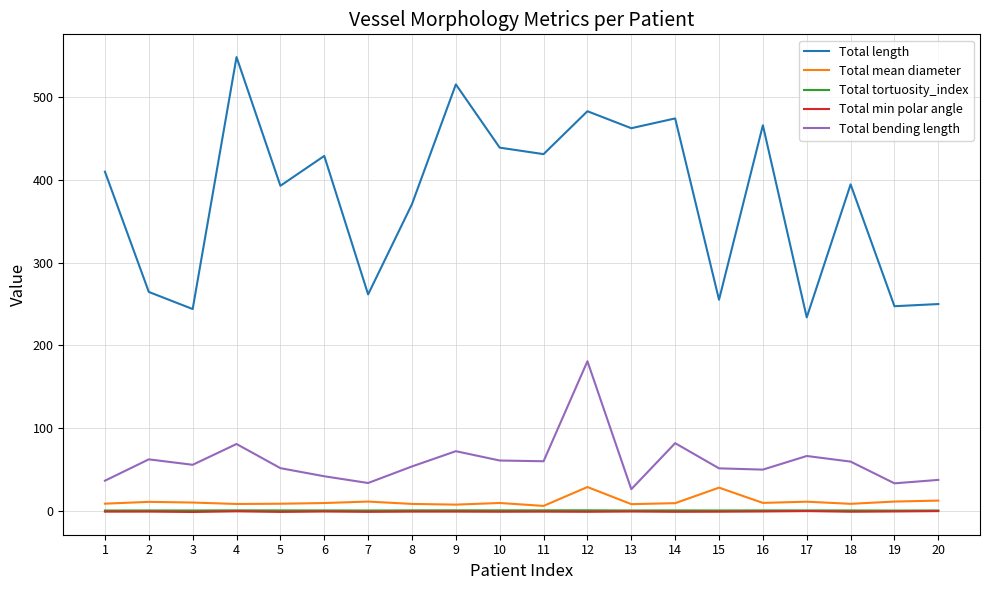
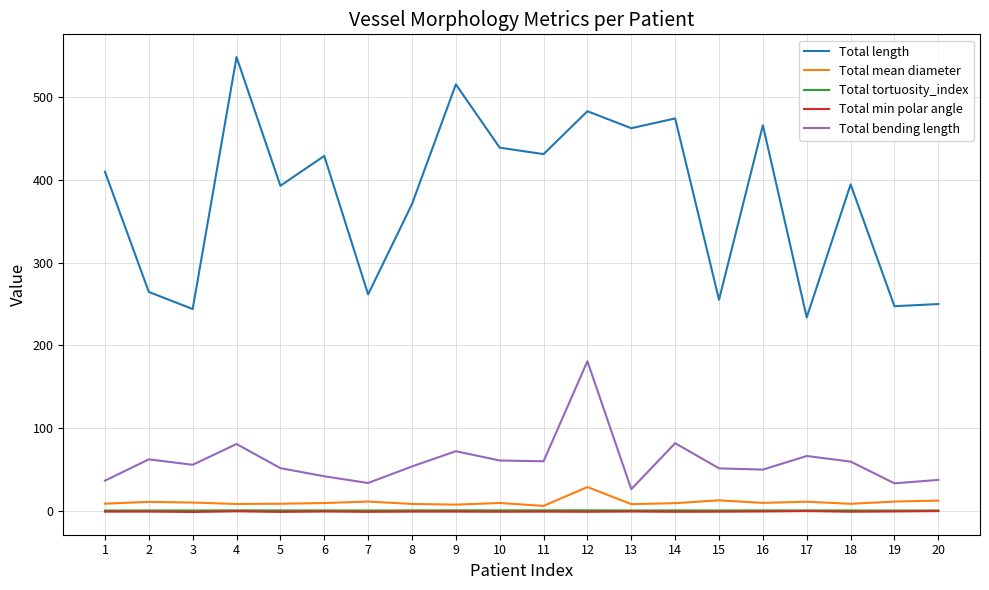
Total mean diameter, 15: 30 -> 10
